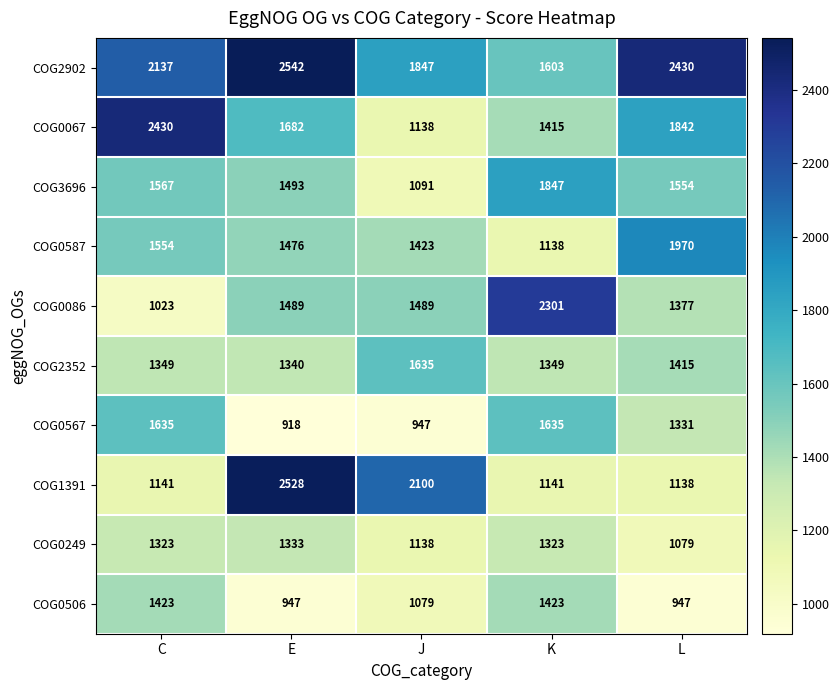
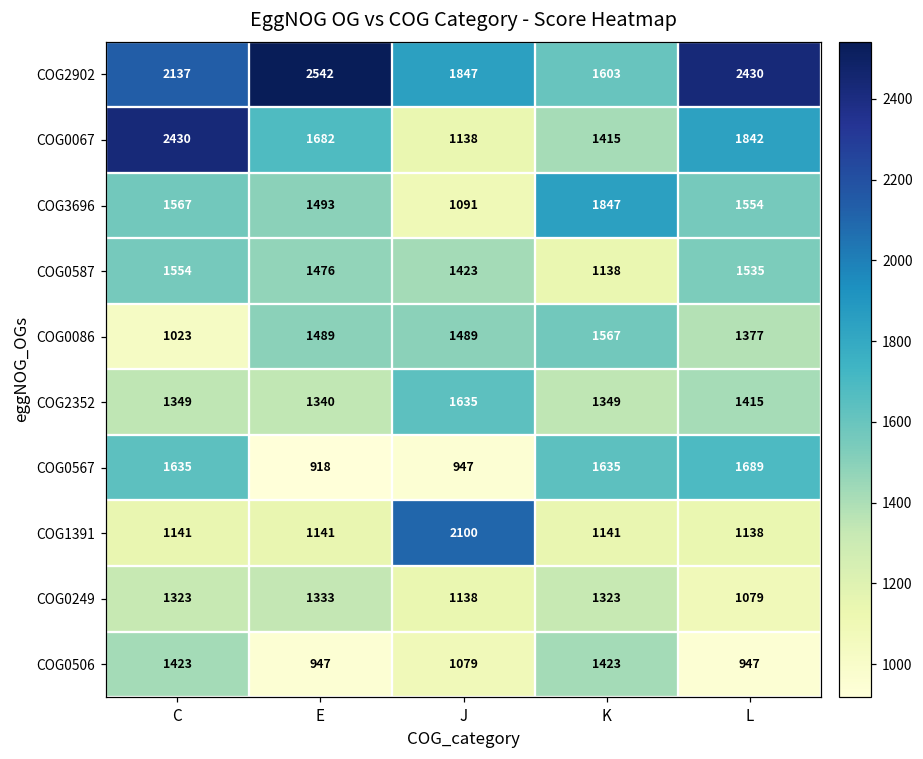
COG0587, L: 1970 -> 1535
COG0086, K: 2301 -> 1567
COG0567, L: 1331 -> 1689
COG1391, E: 2528 -> 1141
